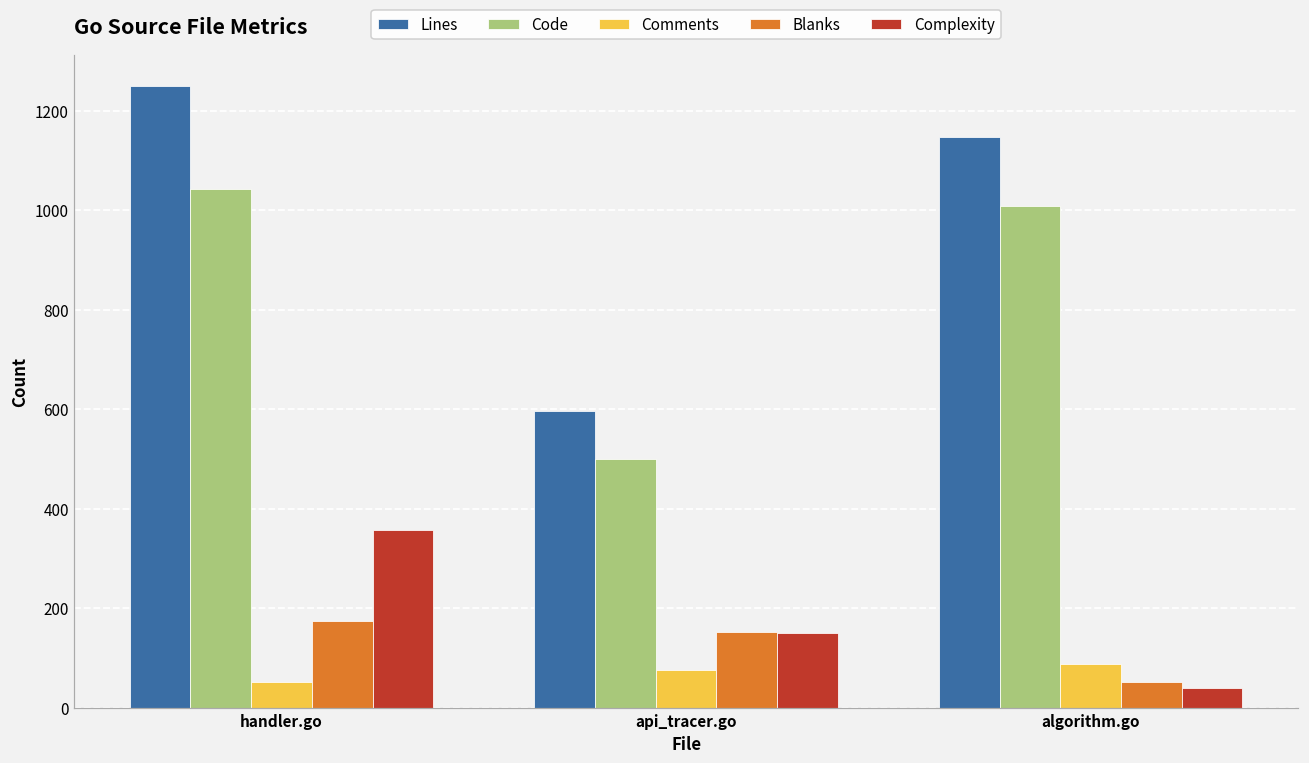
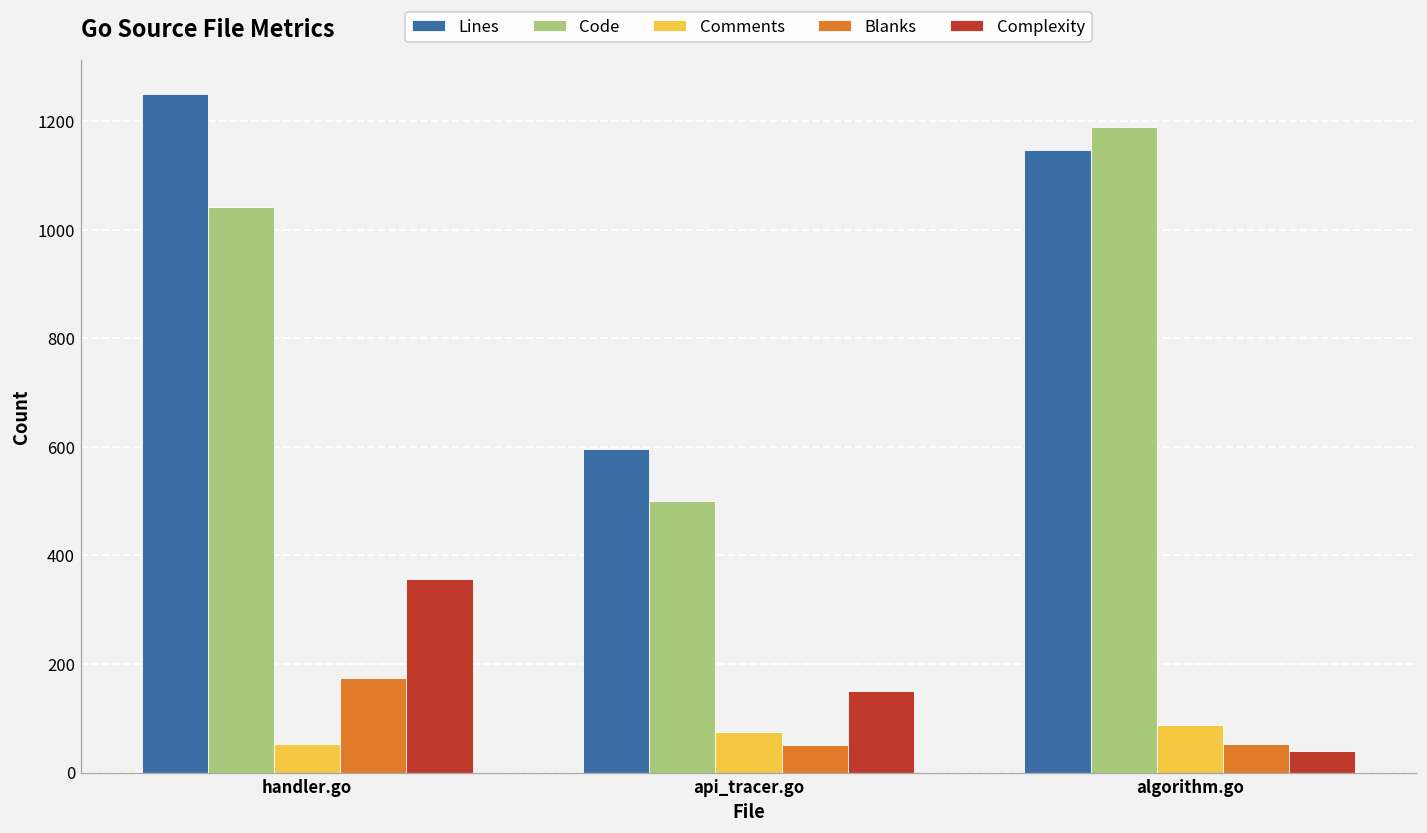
Blanks, api_tracer.go: 150 -> 50
Code, algorithm.go: 1010 -> 1190
